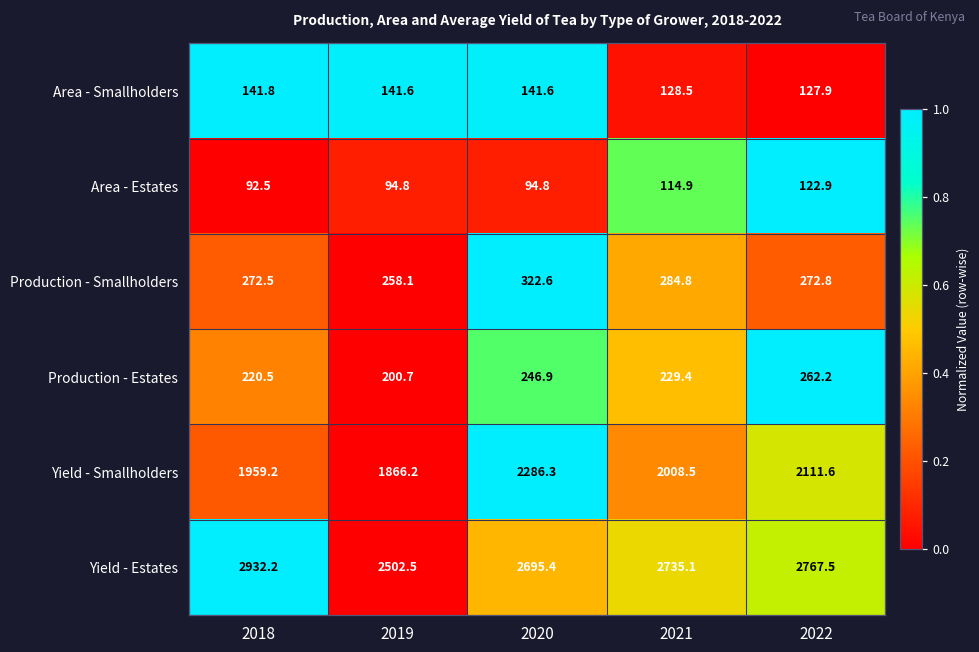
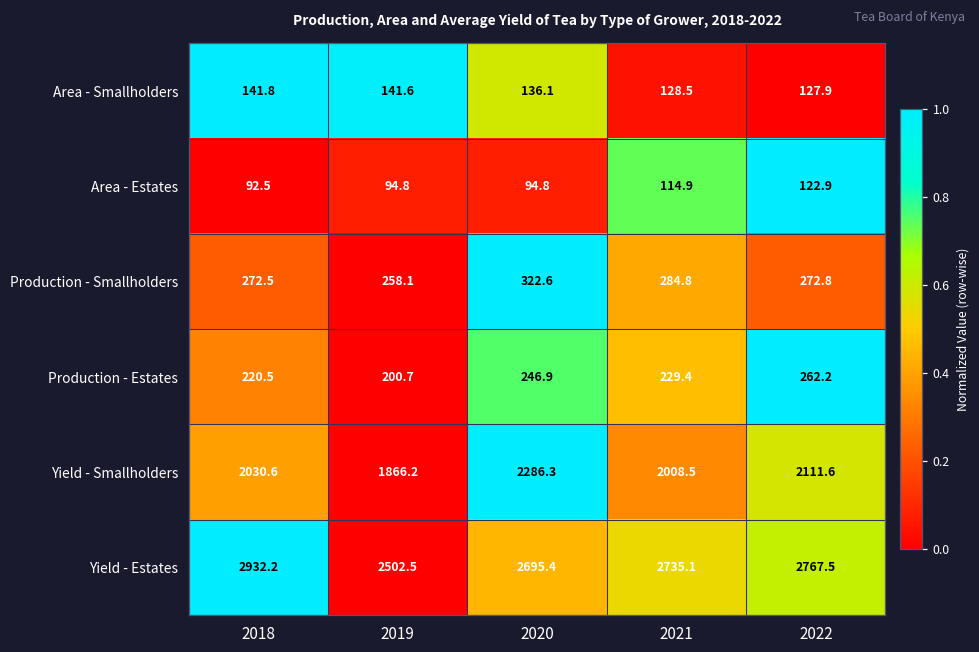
Area - Smallholders, 2020: 141.6 -> 136.1
Yield - Smallholders, 2018: 1959.2 -> 2030.6
